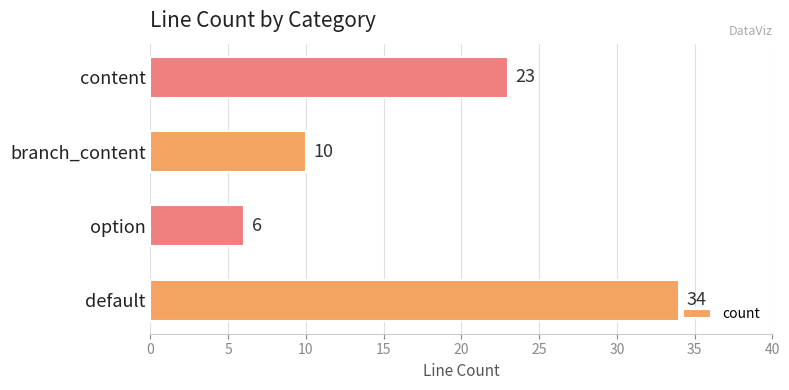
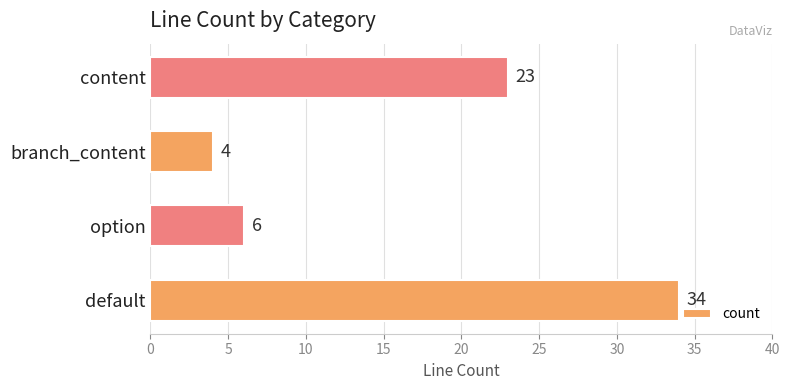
branch_content: 10 -> 4
